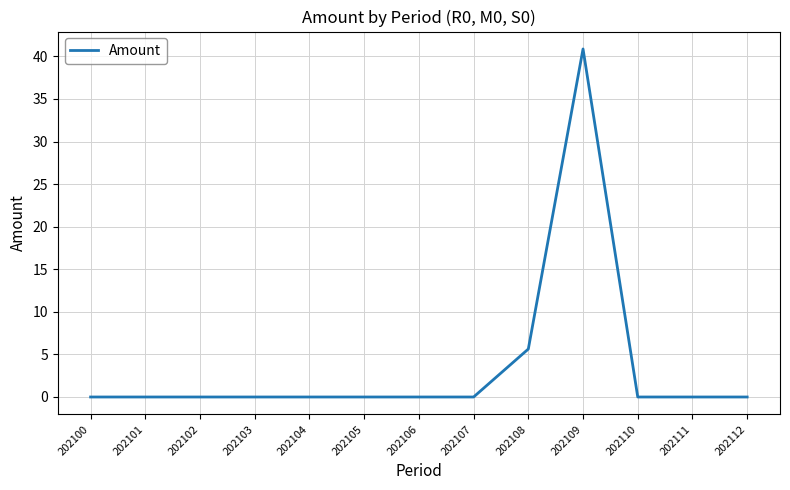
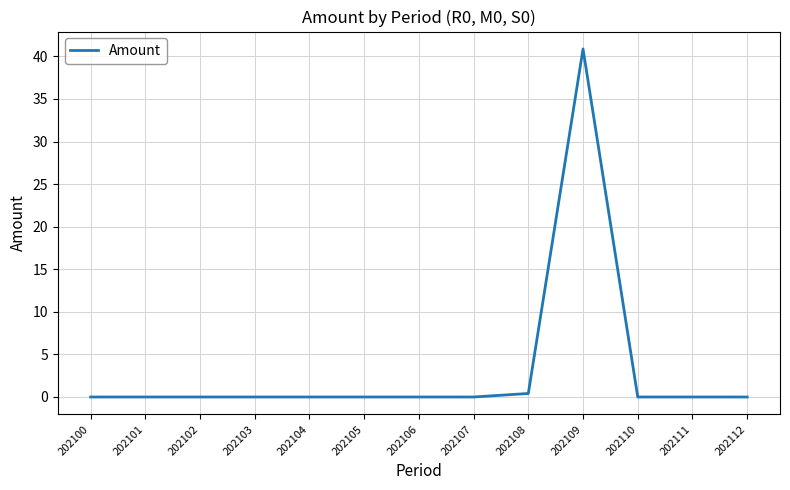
202108: 6 -> 0
